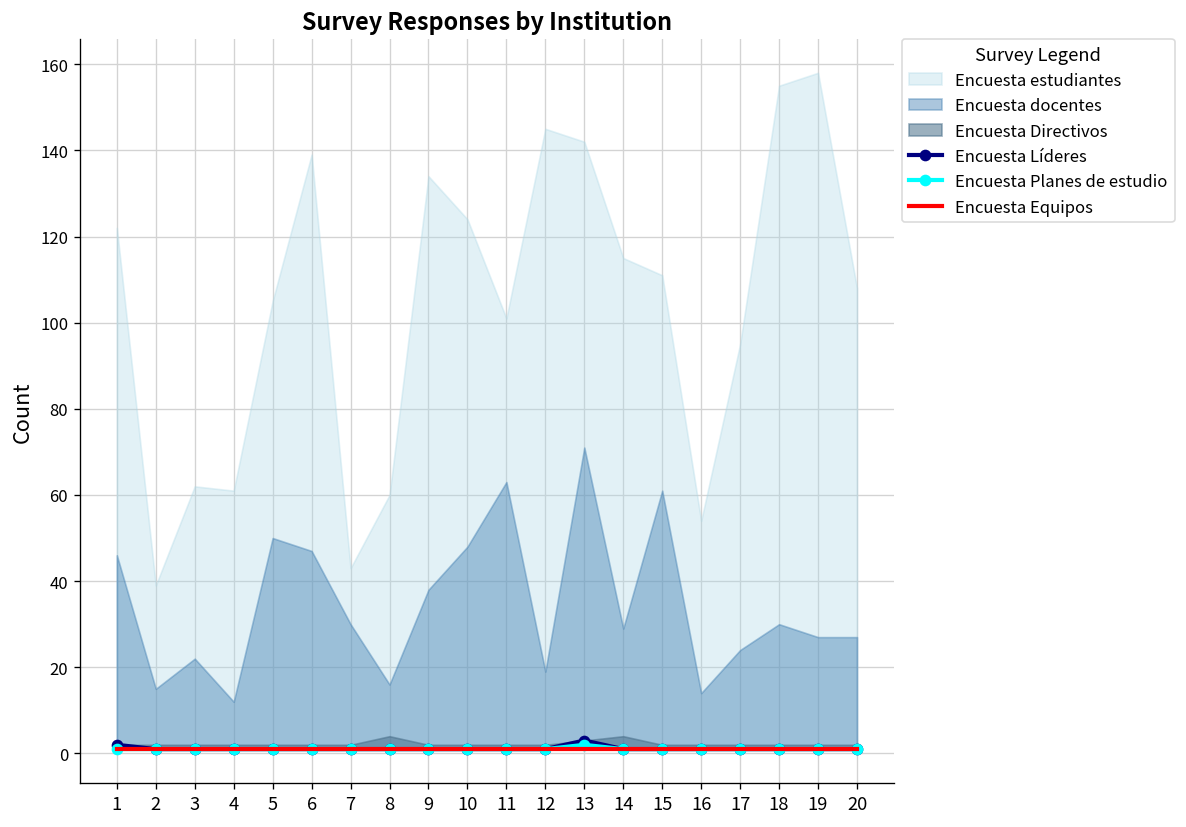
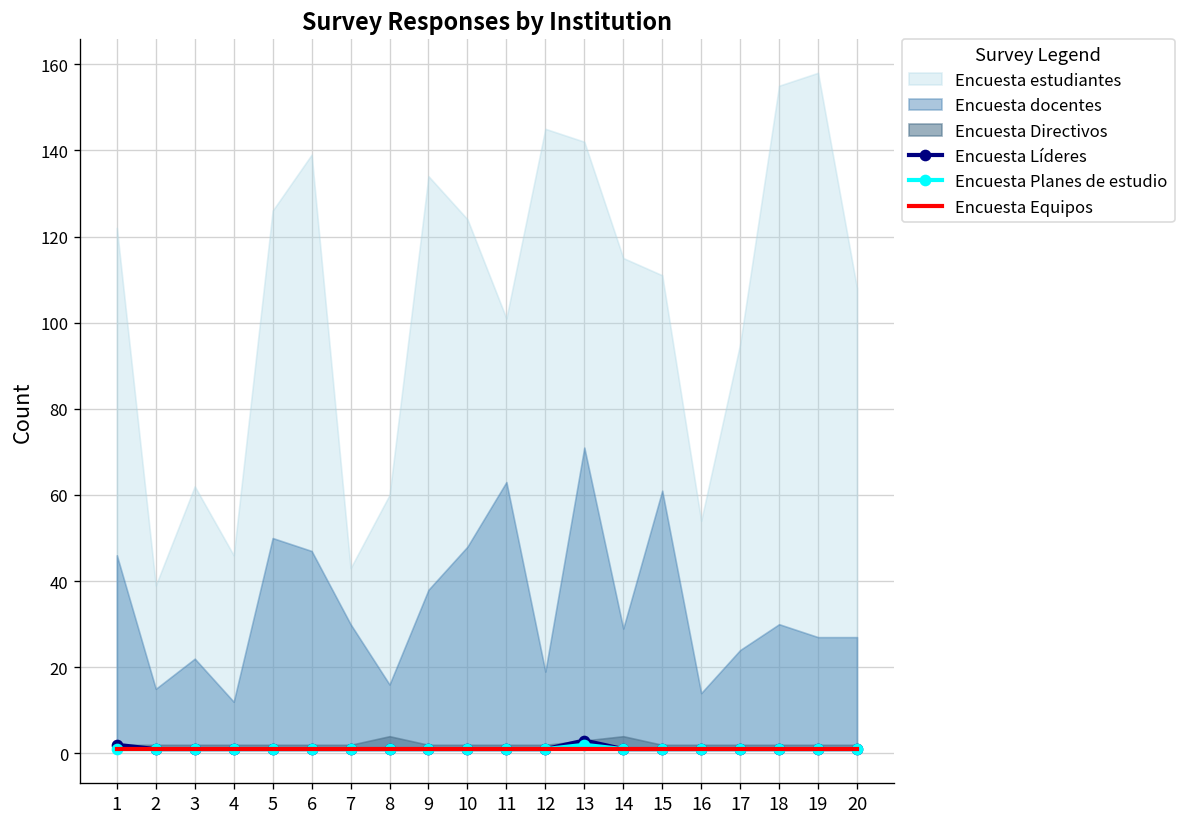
Encuesta estudiantes, 4: 61 -> 46
Encuesta estudiantes, 5: 105 -> 126
